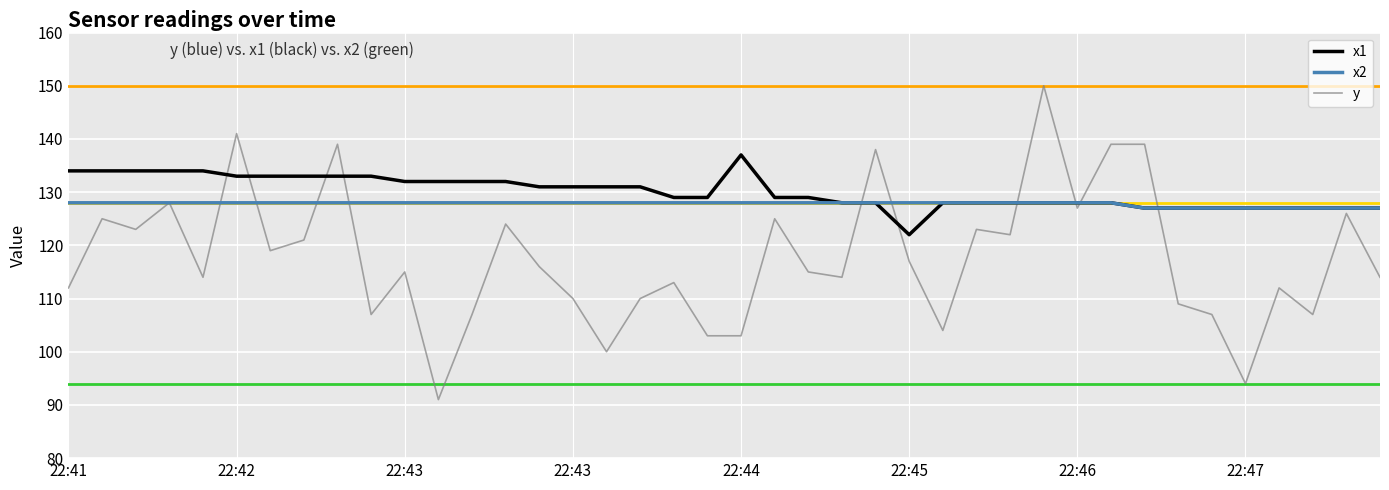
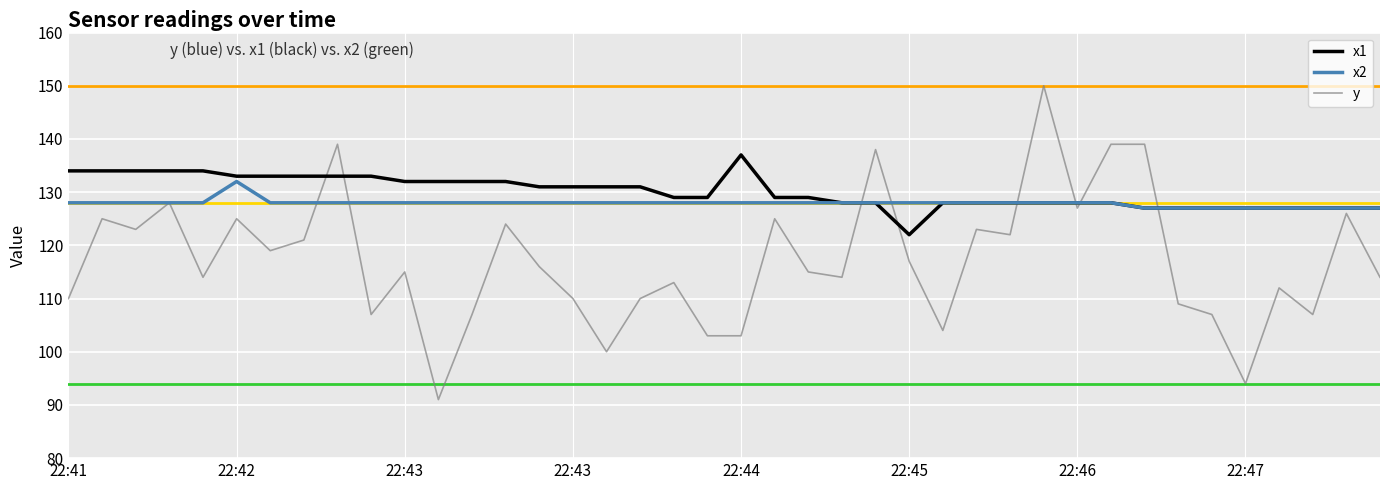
y, 22:41: 112 -> 110
x2, 22:42: 128 -> 132
y, 22:42: 141 -> 125
